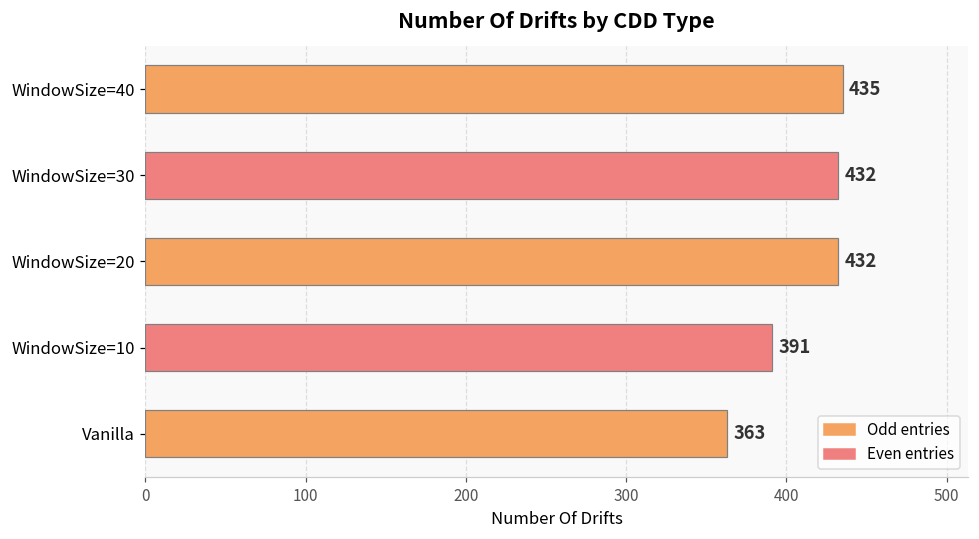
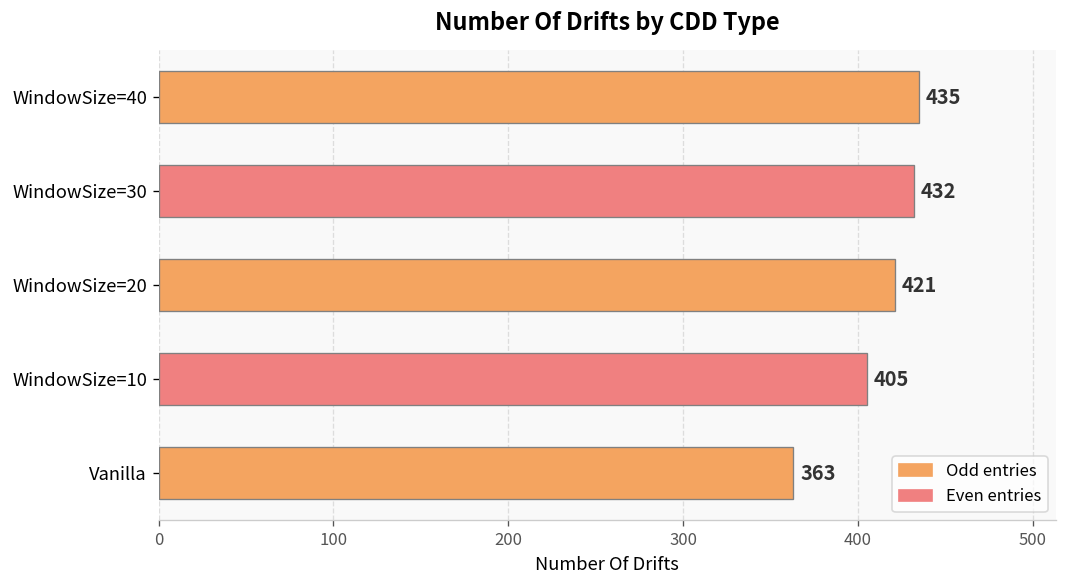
WindowSize=20: 432 -> 421
WindowSize=10: 391 -> 405
